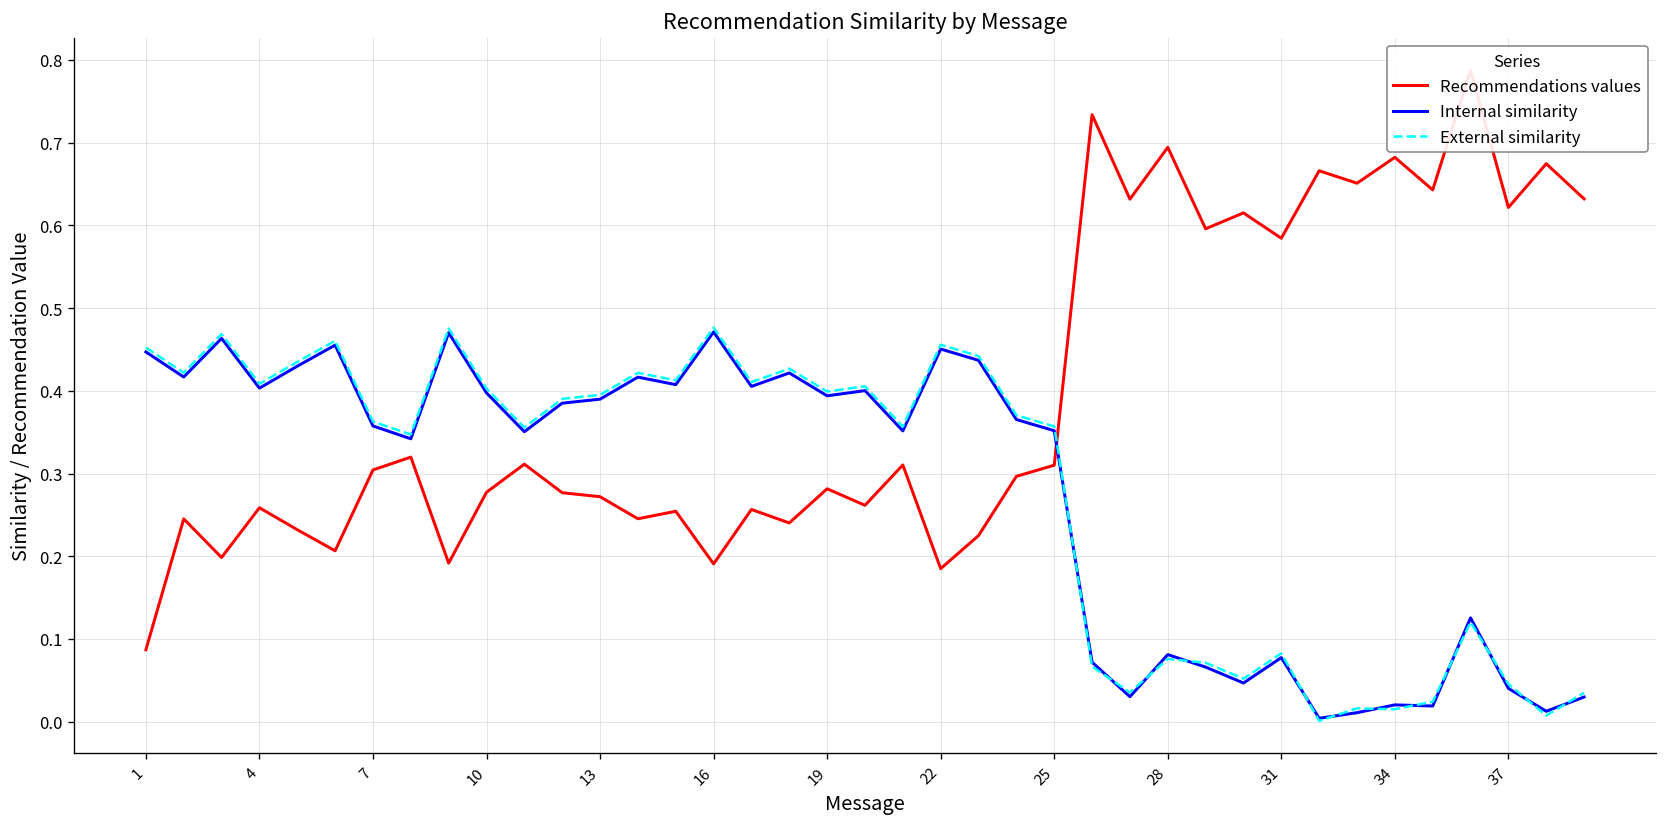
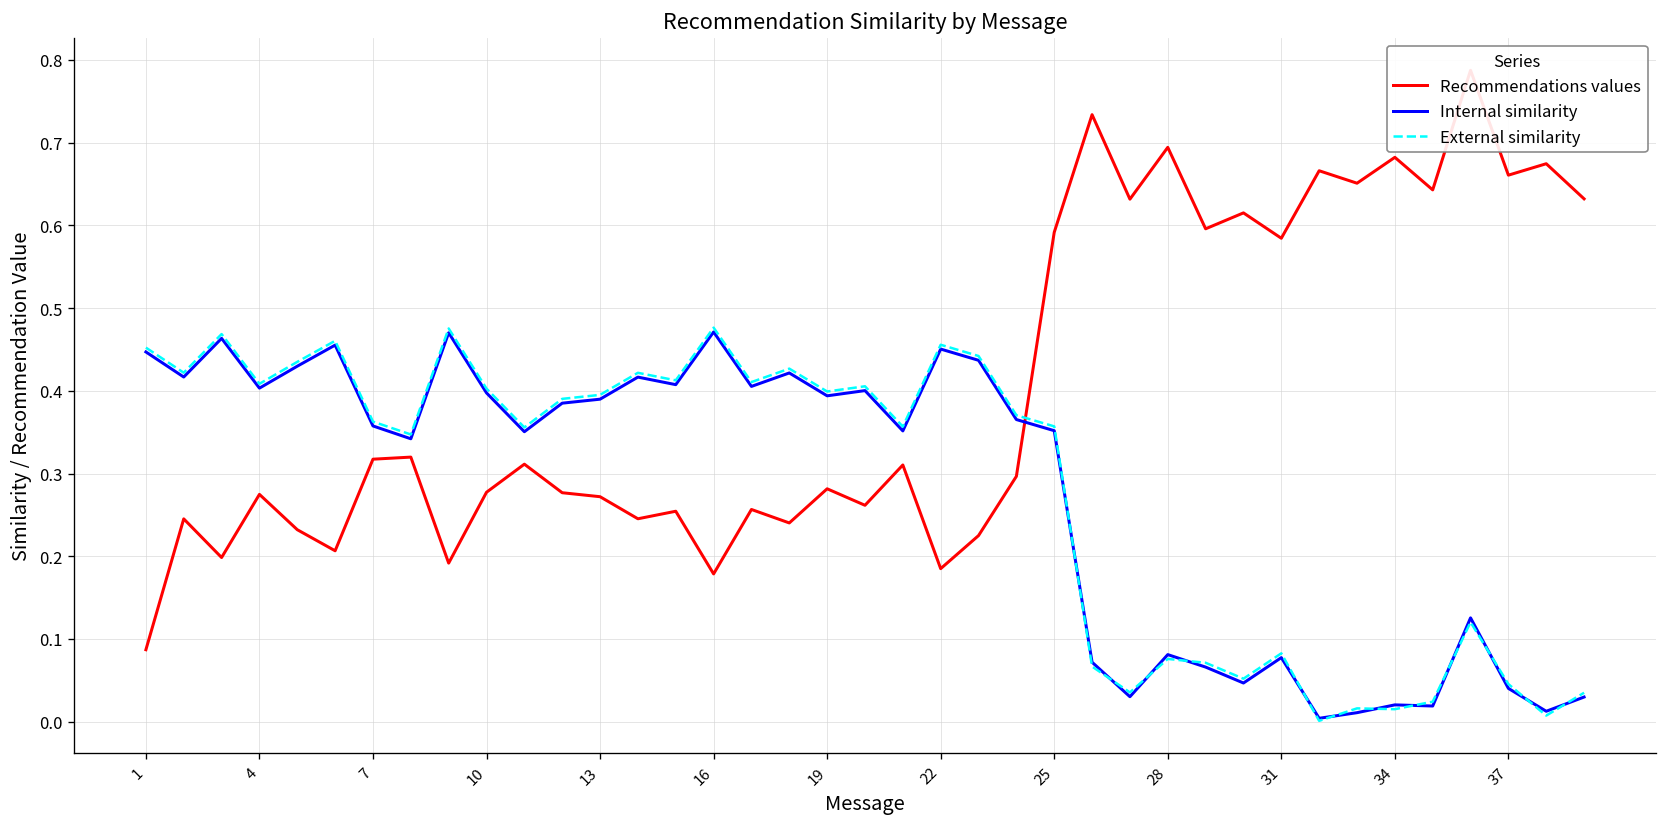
Recommendations values, 4: 0.26 -> 0.27
Recommendations values, 7: 0.30 -> 0.32
Recommendations values, 16: 0.19 -> 0.18
Recommendations values, 25: 0.31 -> 0.59
Recommendations values, 37: 0.62 -> 0.66
